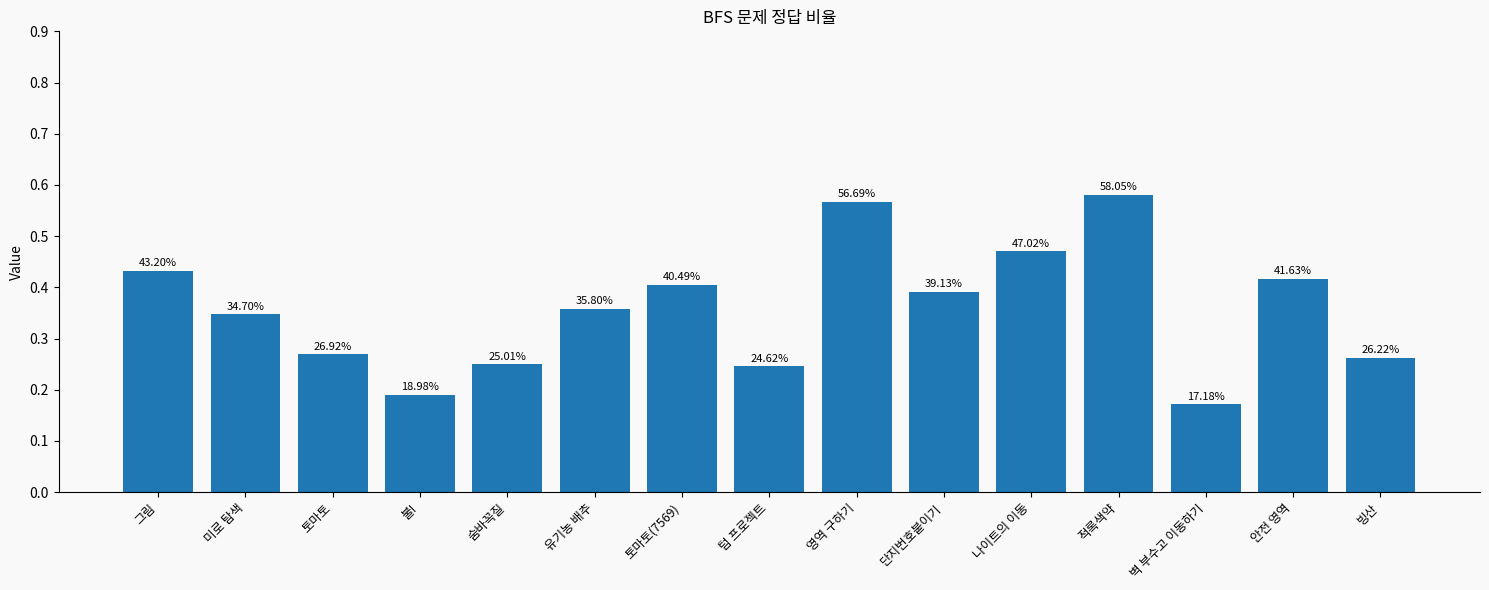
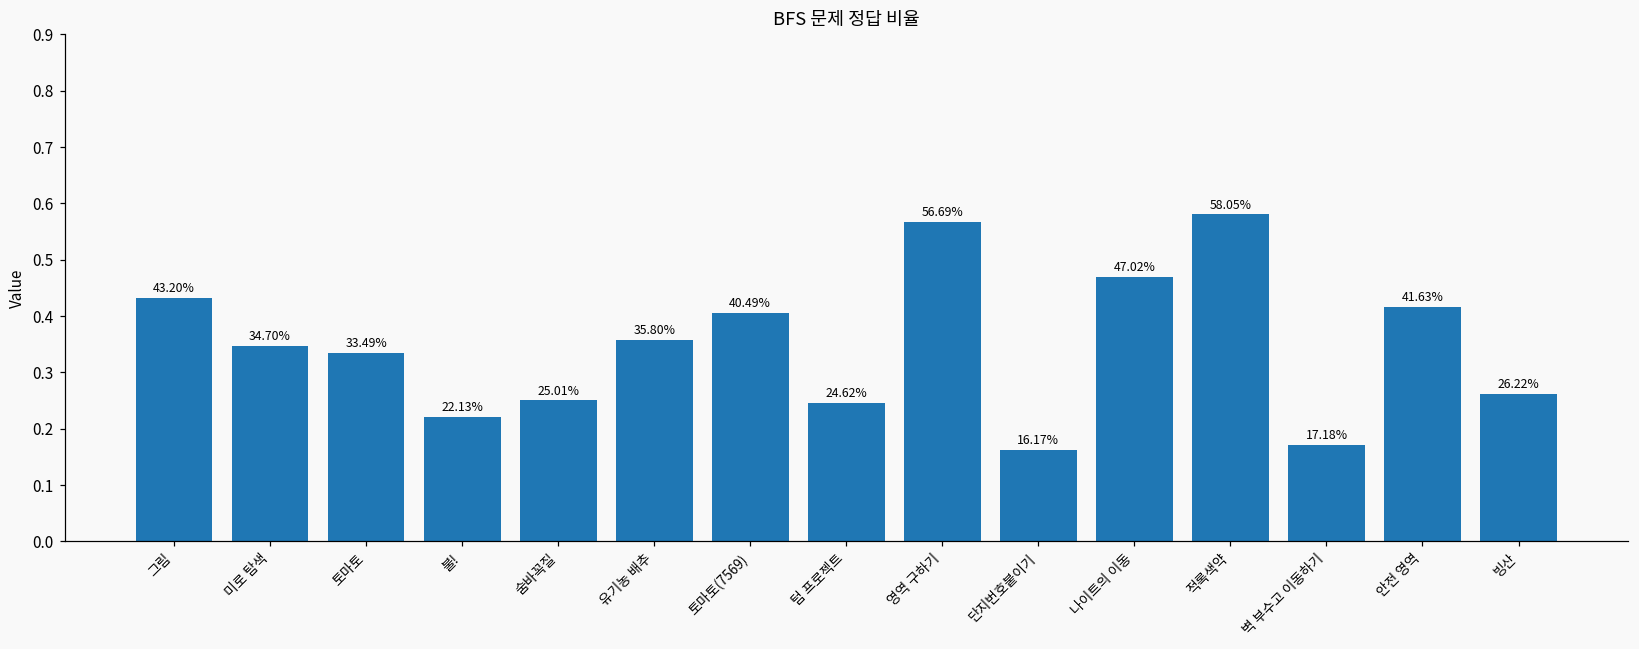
토마토: 26.92% -> 33.49%
불!: 18.98% -> 22.13%
단지번호붙이기: 39.13% -> 16.17%
